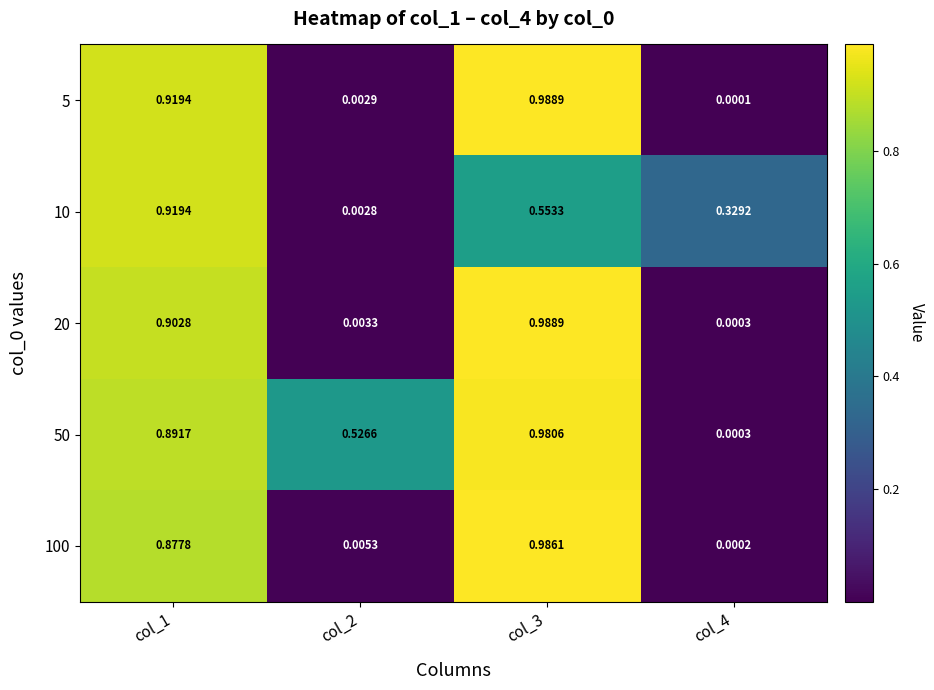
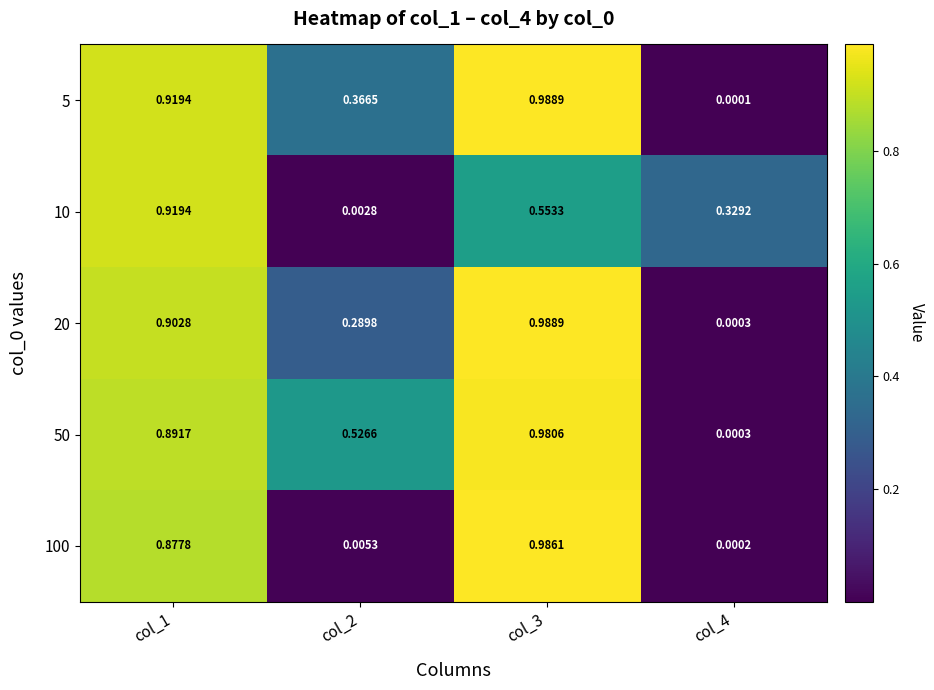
5, col_2: 0.0029 -> 0.3665
20, col_2: 0.0033 -> 0.2898
